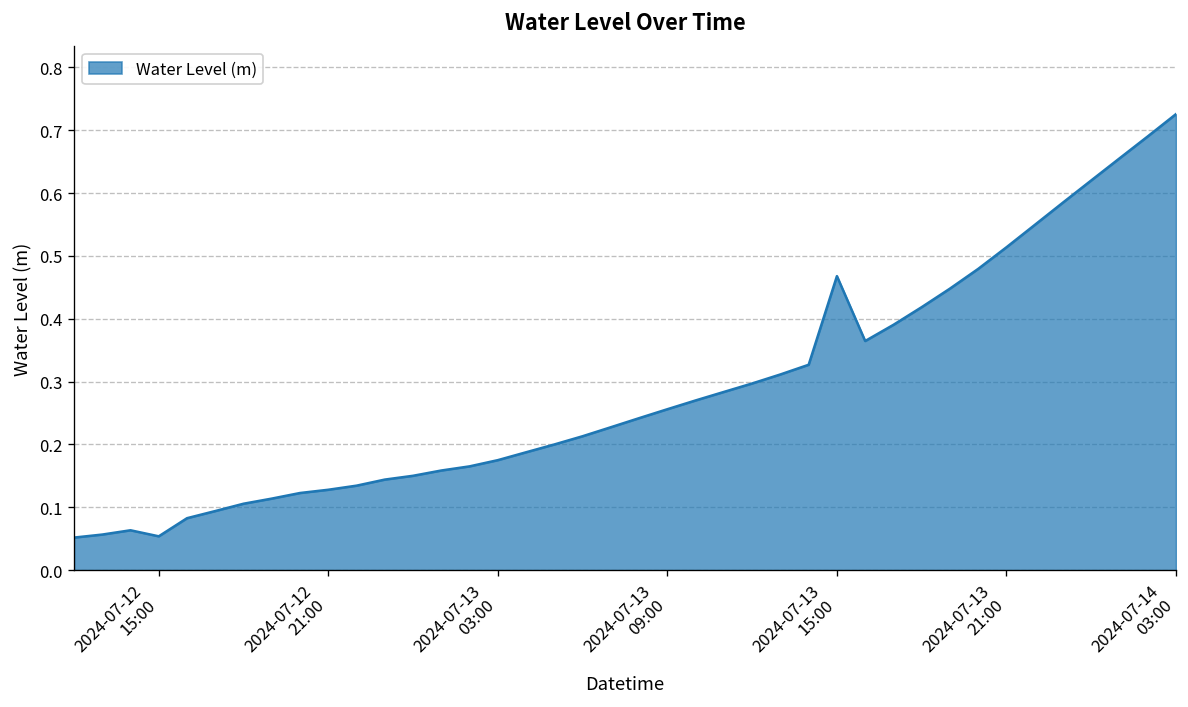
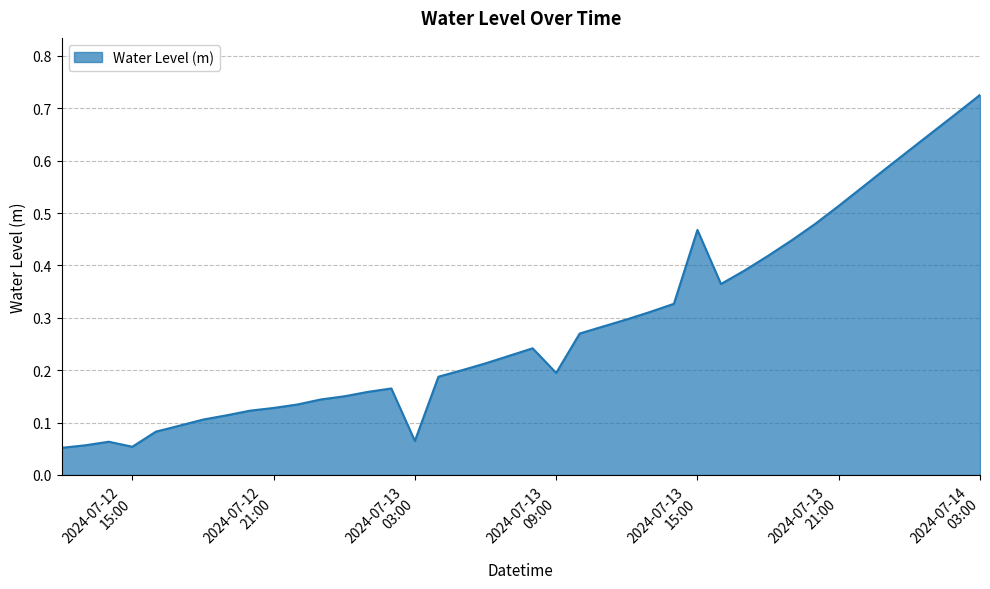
2024-07-13 03:00: 0.18 -> 0.07
2024-07-13 09:00: 0.26 -> 0.19
